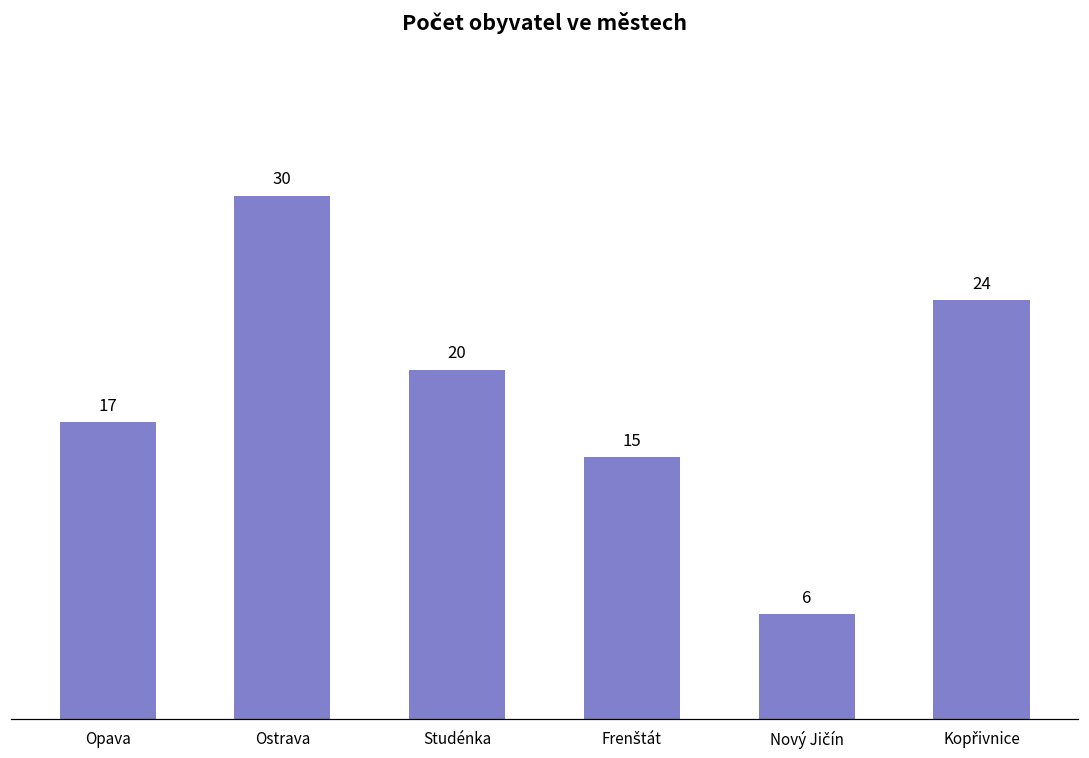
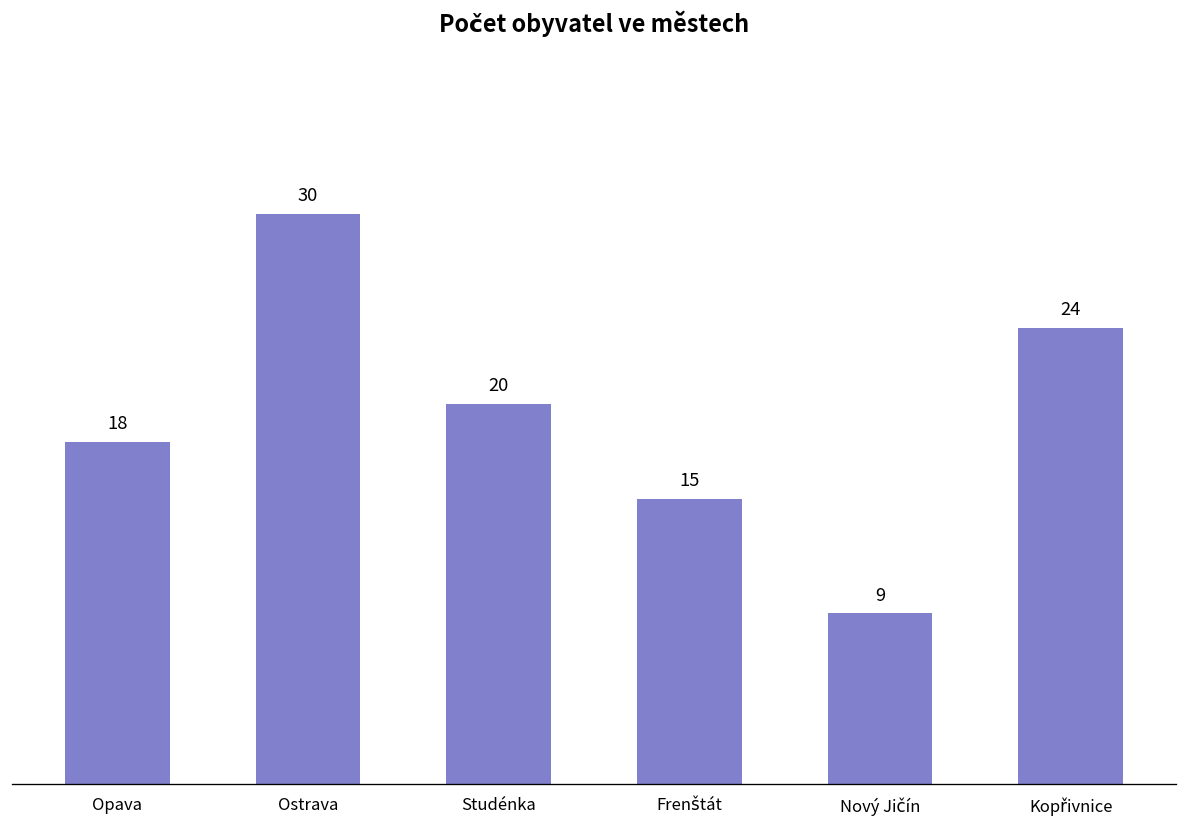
Opava: 17 -> 18
Nový Jičín: 6 -> 9
